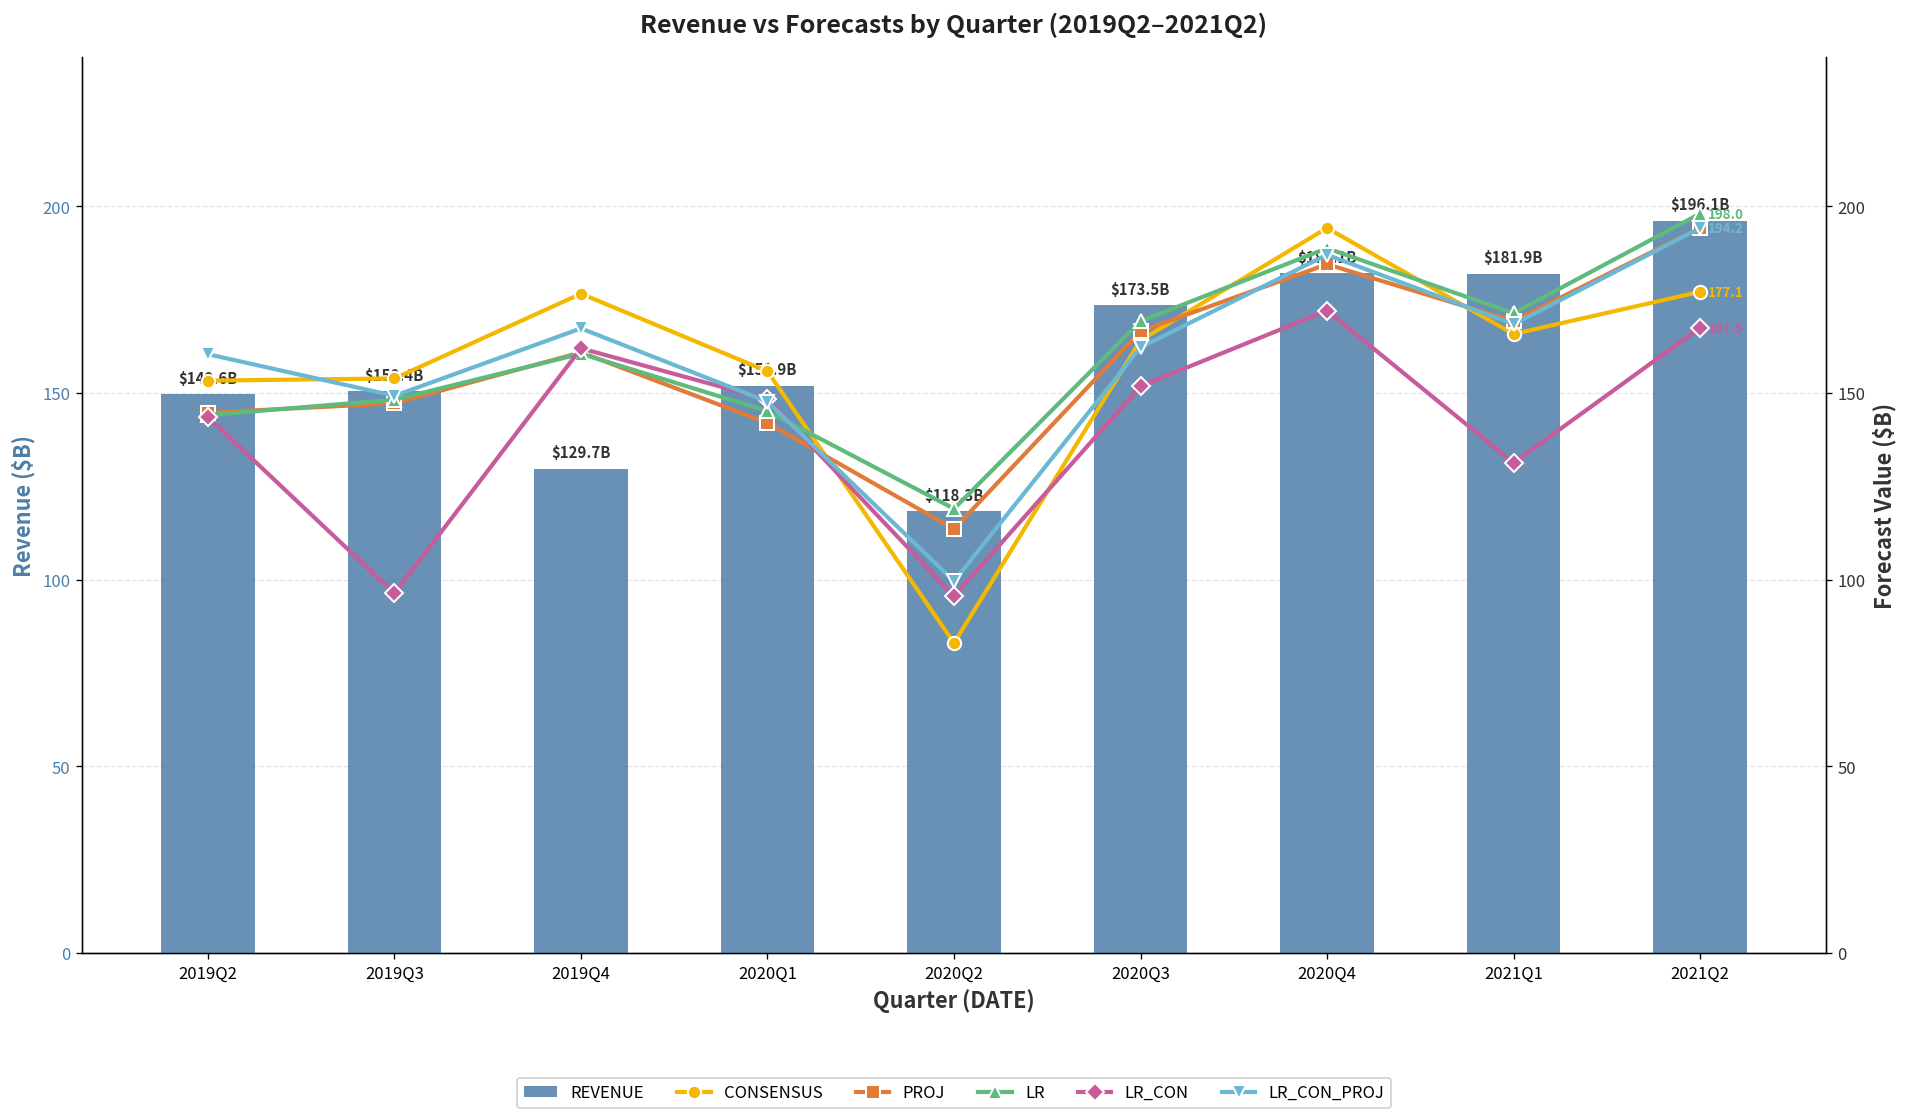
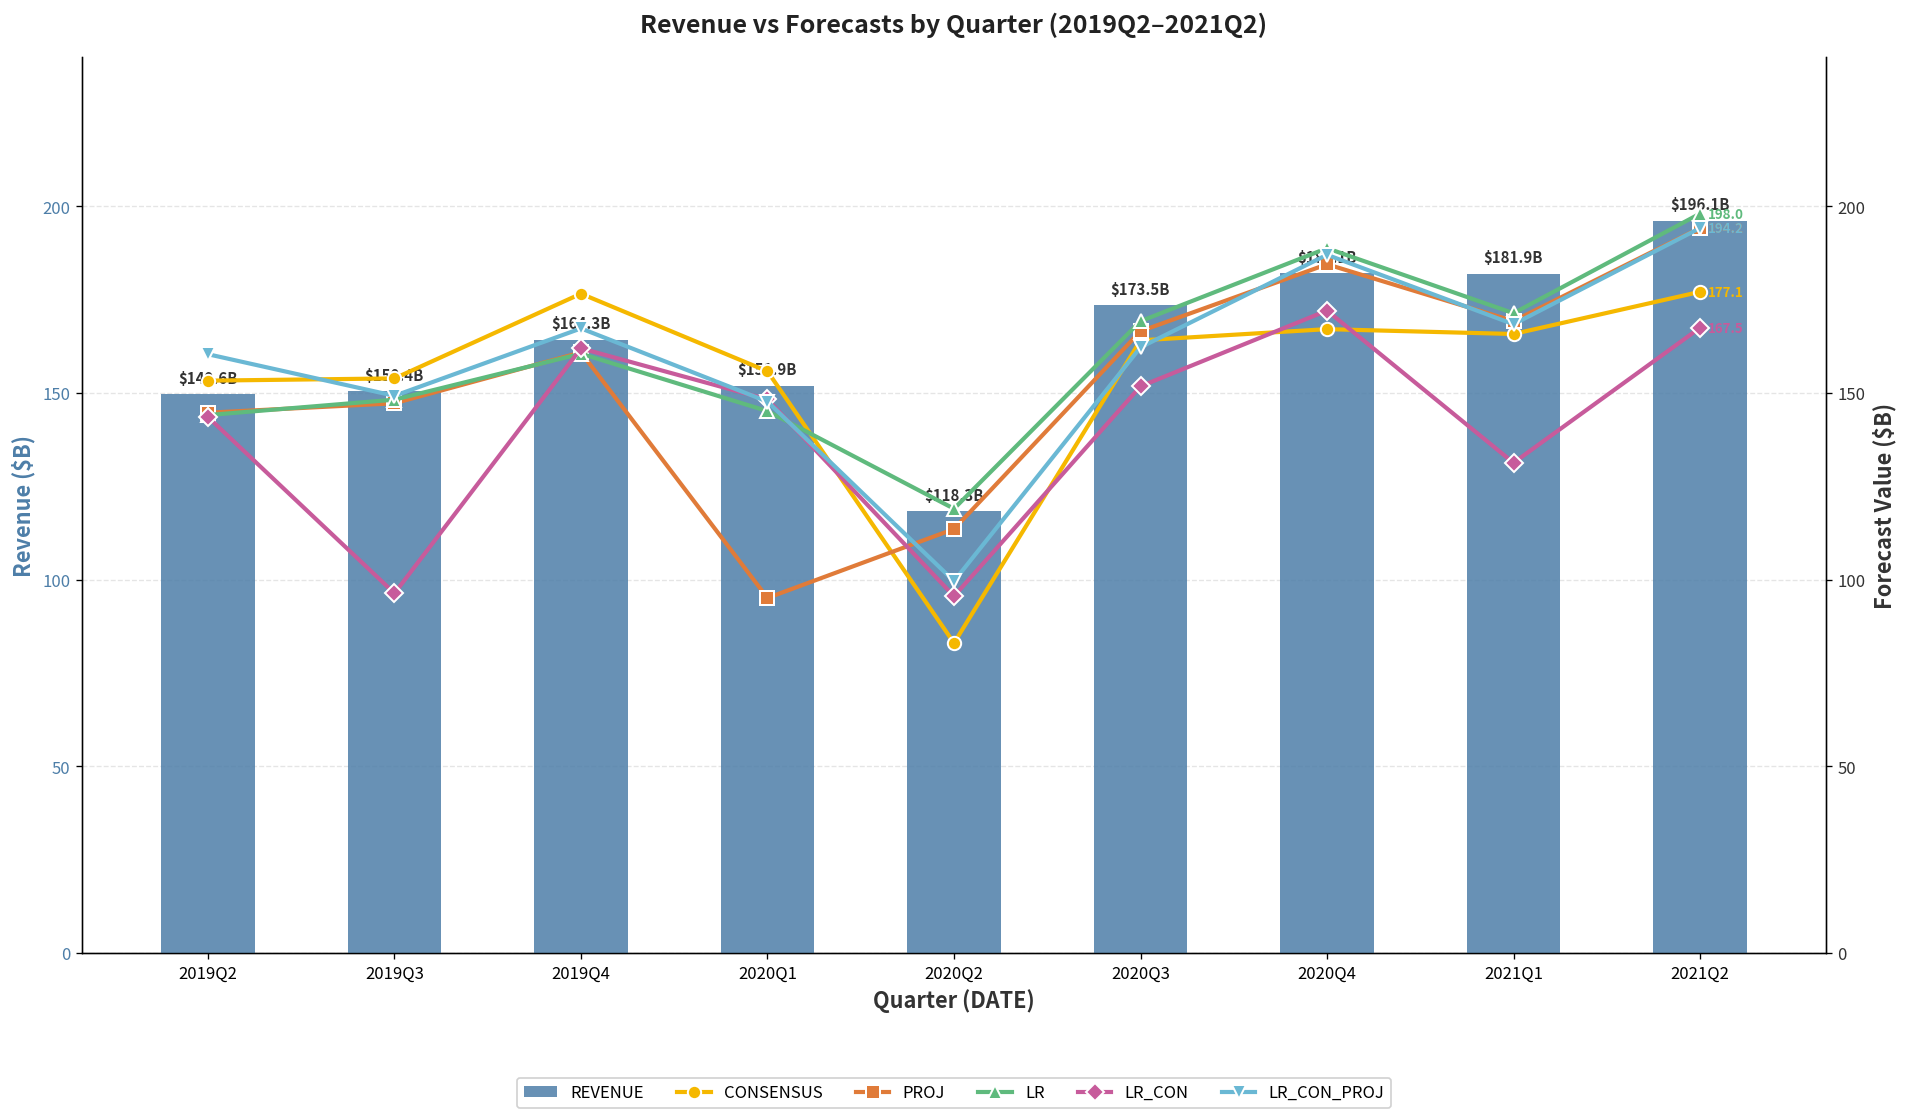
REVENUE, 2019Q4: $129.7B -> $164.3B
PROJ, 2020Q1: 142 -> 95
CONSENSUS, 2020Q4: 194 -> 167
